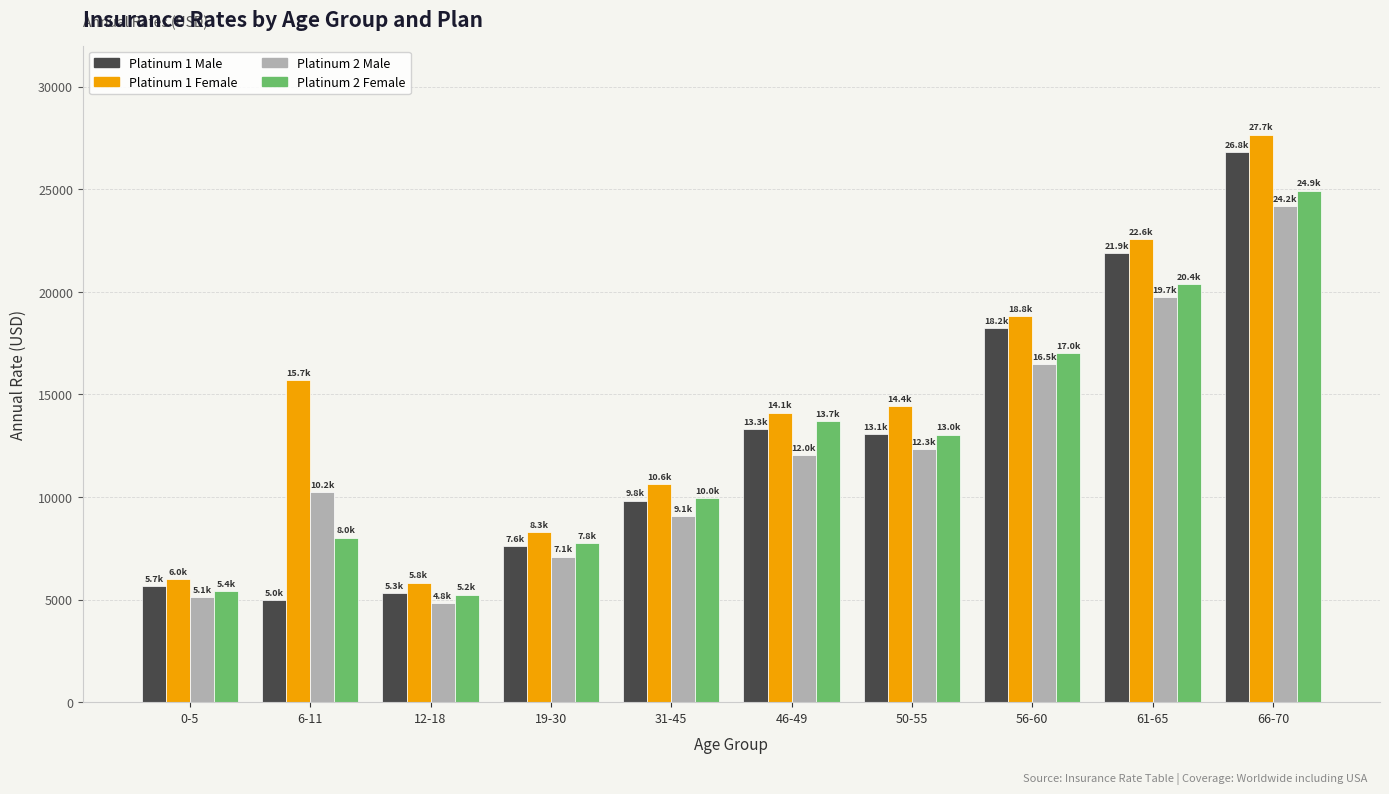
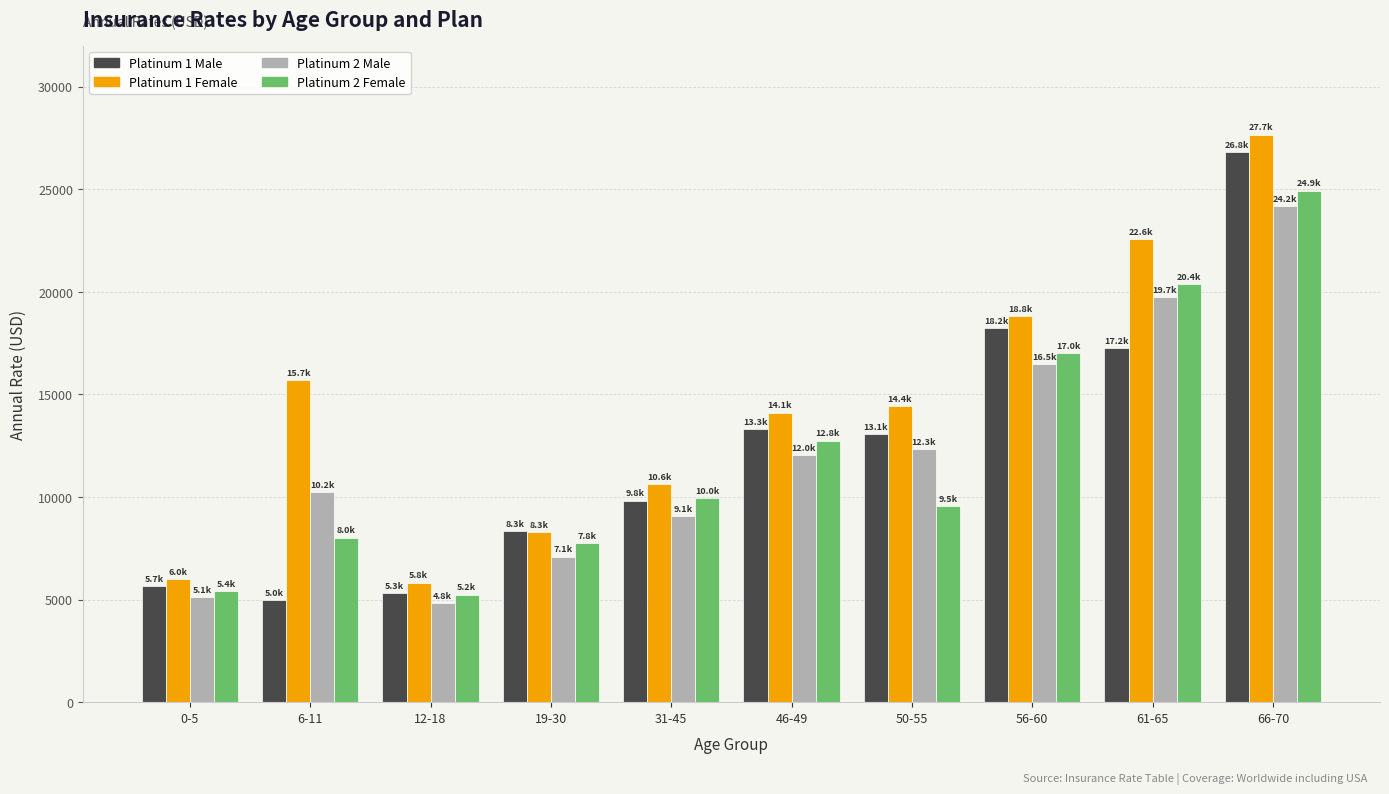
Platinum 1 Male, 19-30: 7.6k -> 8.3k
Platinum 2 Female, 46-49: 13.7k -> 12.8k
Platinum 2 Female, 50-55: 13.0k -> 9.5k
Platinum 1 Male, 61-65: 21.9k -> 17.2k
